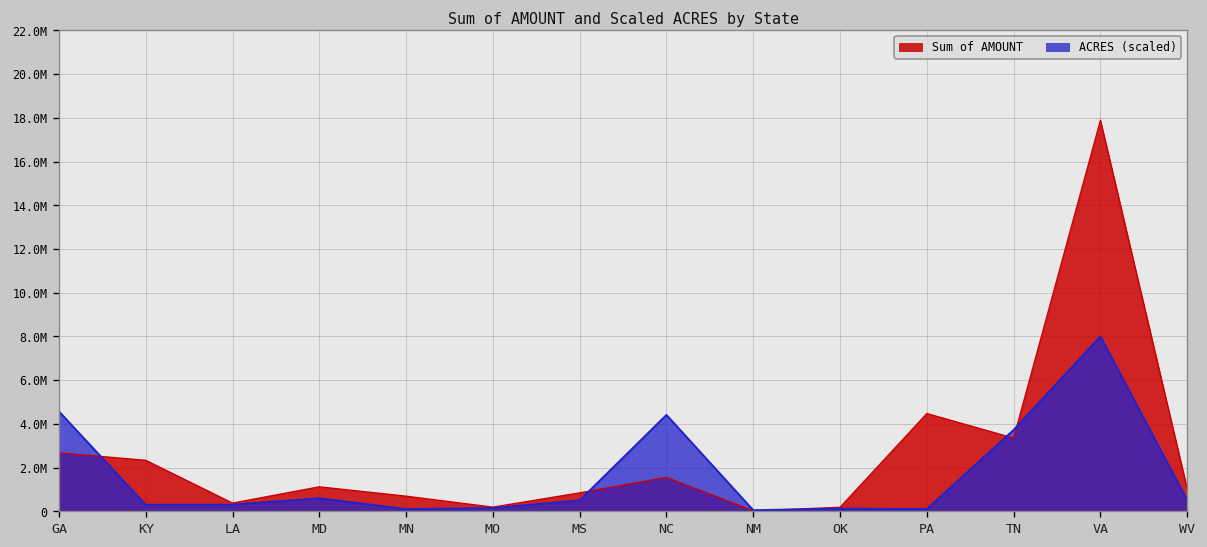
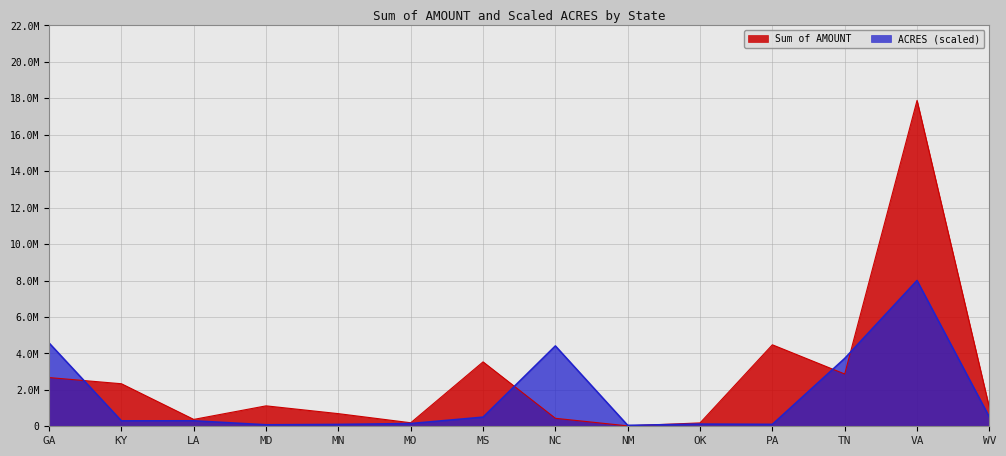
ACRES (scaled), MD: 600000 -> 100000
Sum of AMOUNT, MS: 800000 -> 3500000
Sum of AMOUNT, NC: 1600000 -> 400000
Sum of AMOUNT, TN: 3300000 -> 2900000
